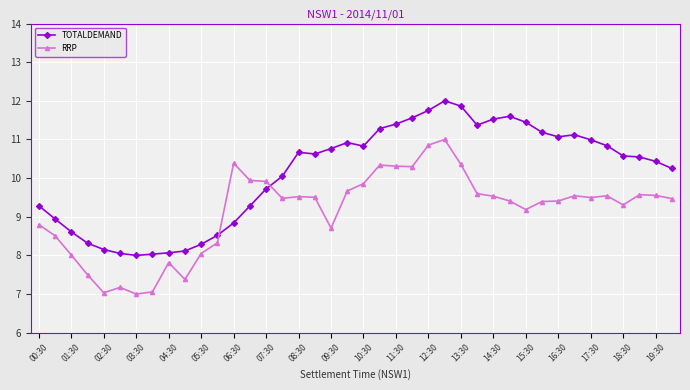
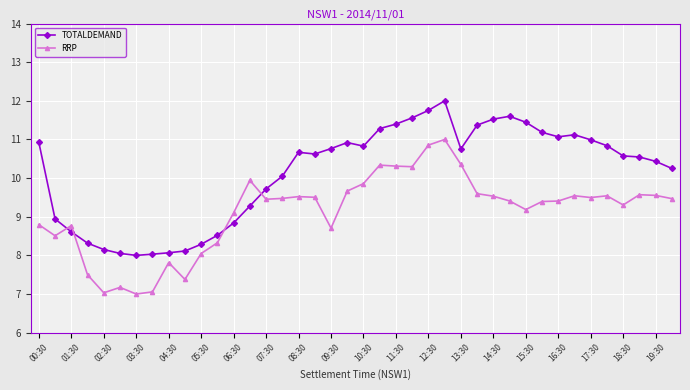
TOTALDEMAND, 00:30: 9.3 -> 10.9
RRP, 01:30: 8.0 -> 8.8
RRP, 06:30: 10.4 -> 9.1
RRP, 07:30: 9.9 -> 9.5
TOTALDEMAND, 13:30: 11.9 -> 10.8
